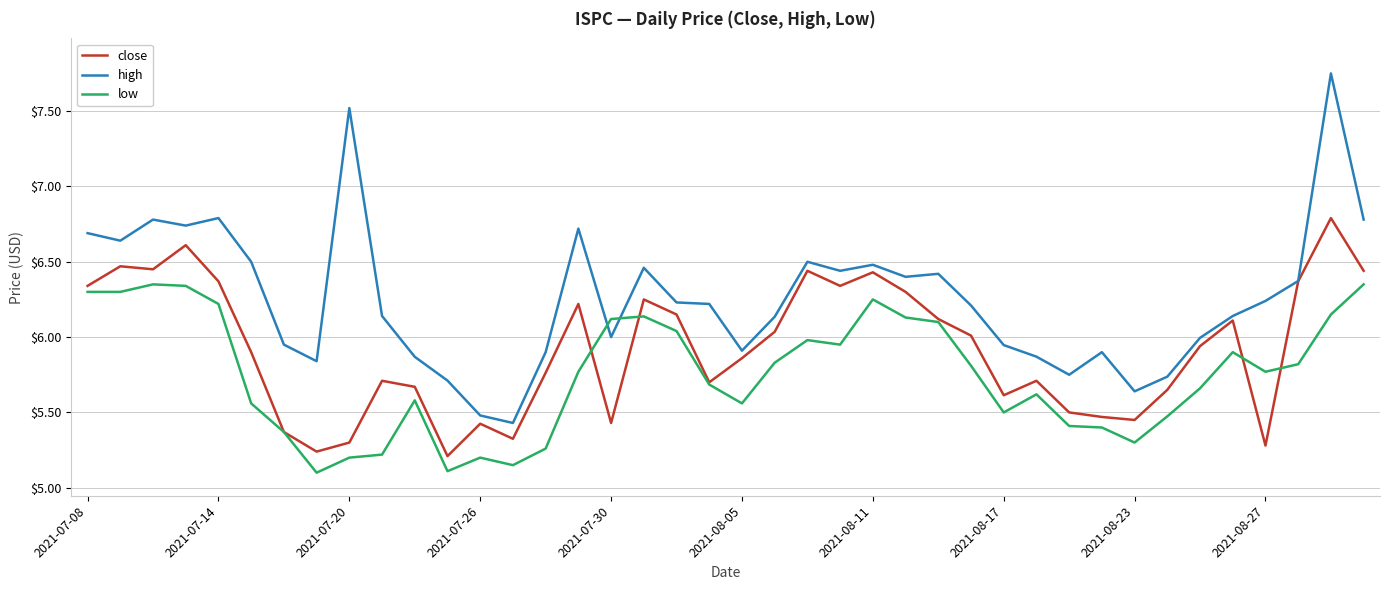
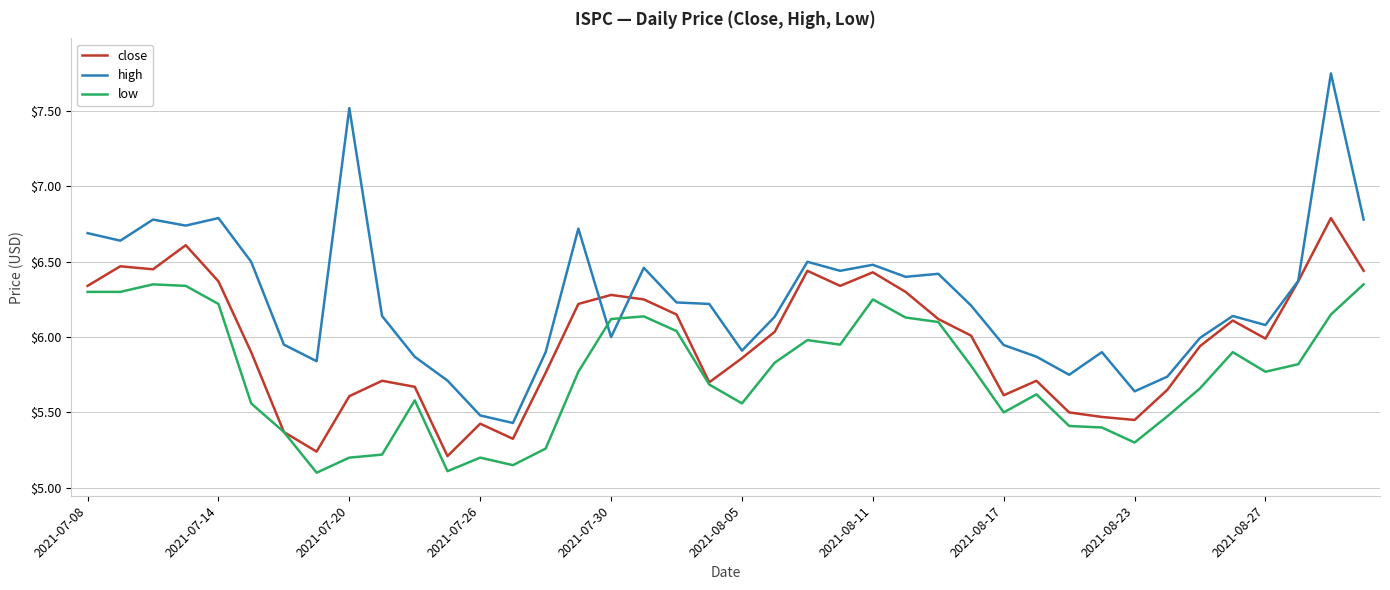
close, 2021-07-20: $5.30 -> $5.61
close, 2021-07-30: $5.43 -> $6.28
close, 2021-08-27: $5.28 -> $5.99
high, 2021-08-27: $6.24 -> $6.08
